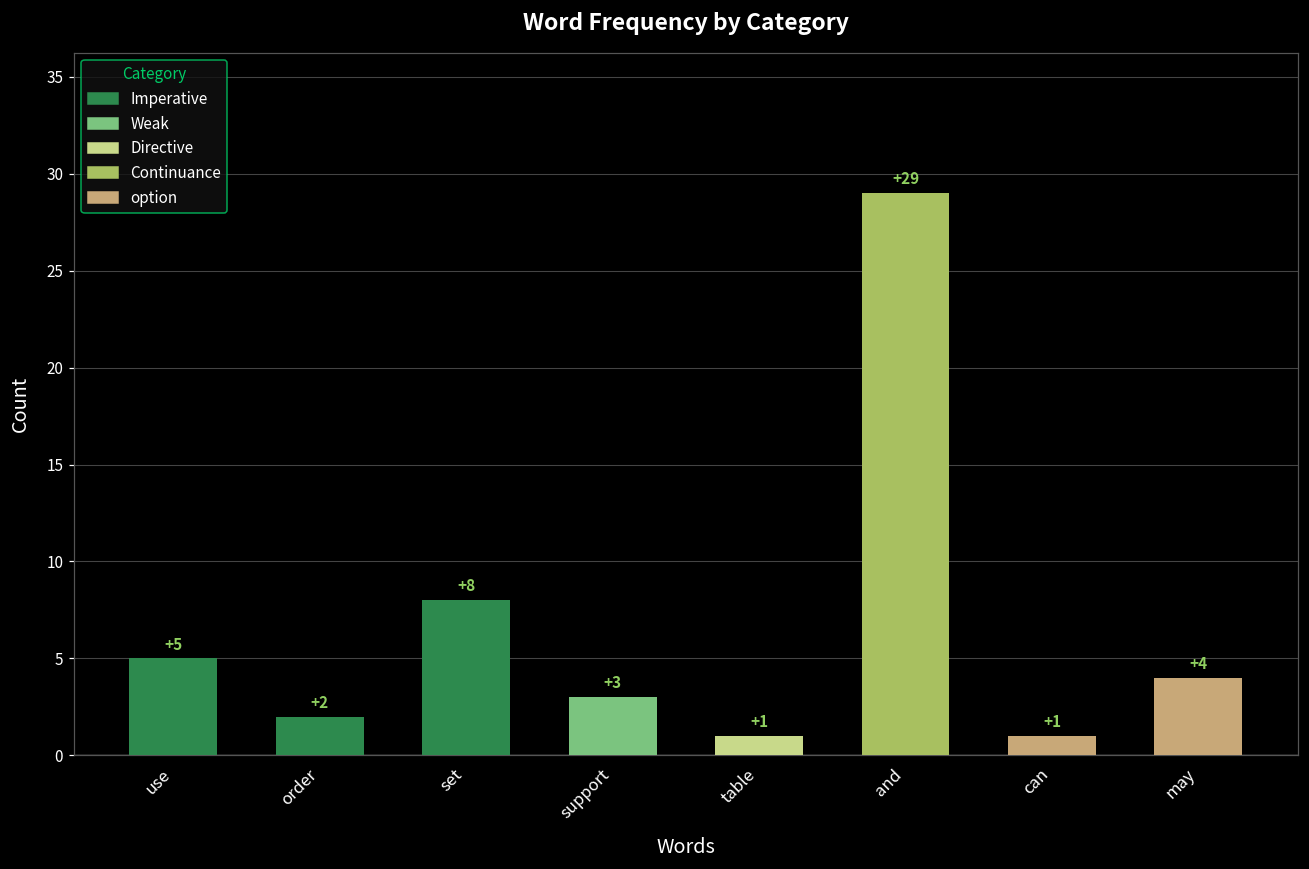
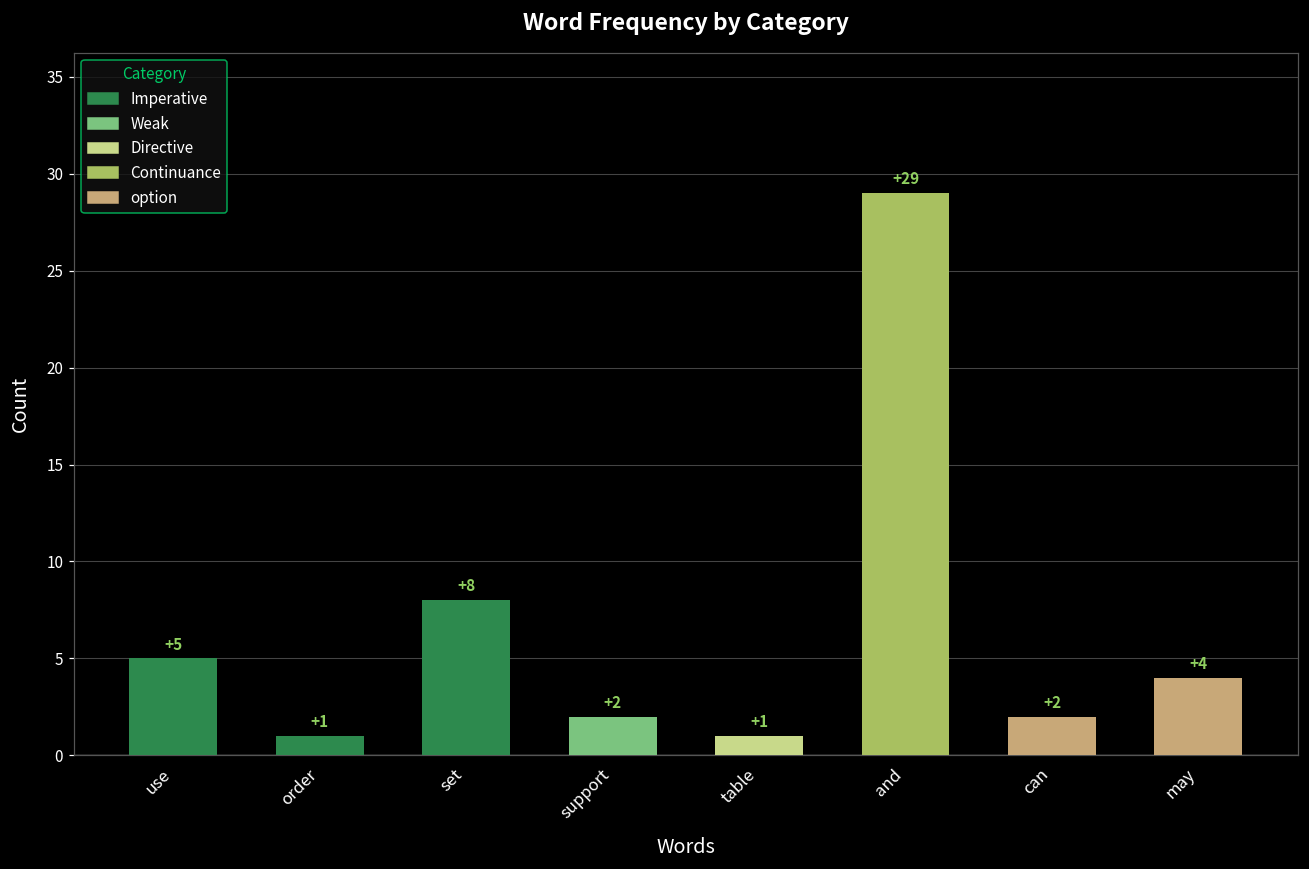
order: +2 -> +1
support: +3 -> +2
can: +1 -> +2
